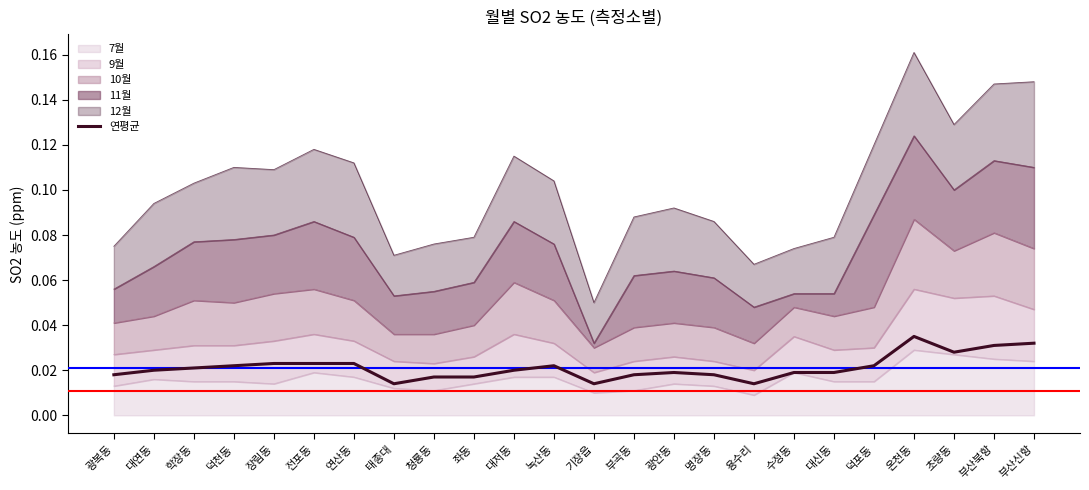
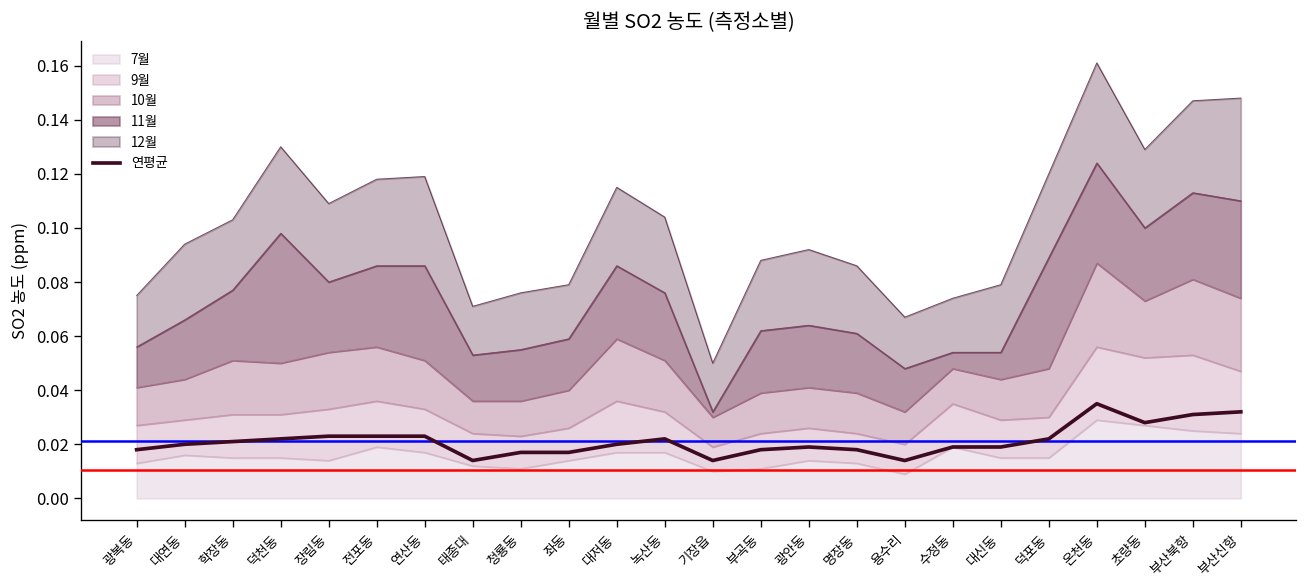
11월, 덕천동: 0.028 -> 0.048
11월, 연산동: 0.028 -> 0.035
